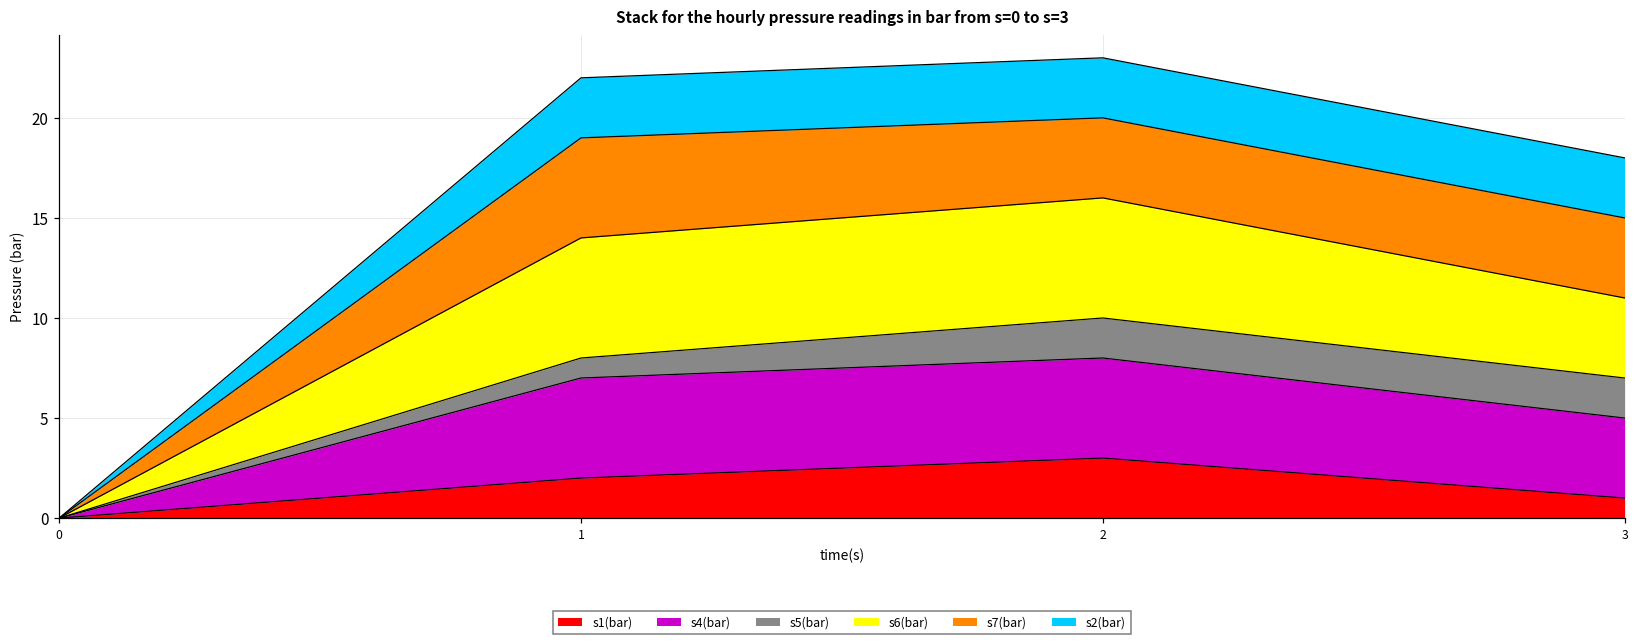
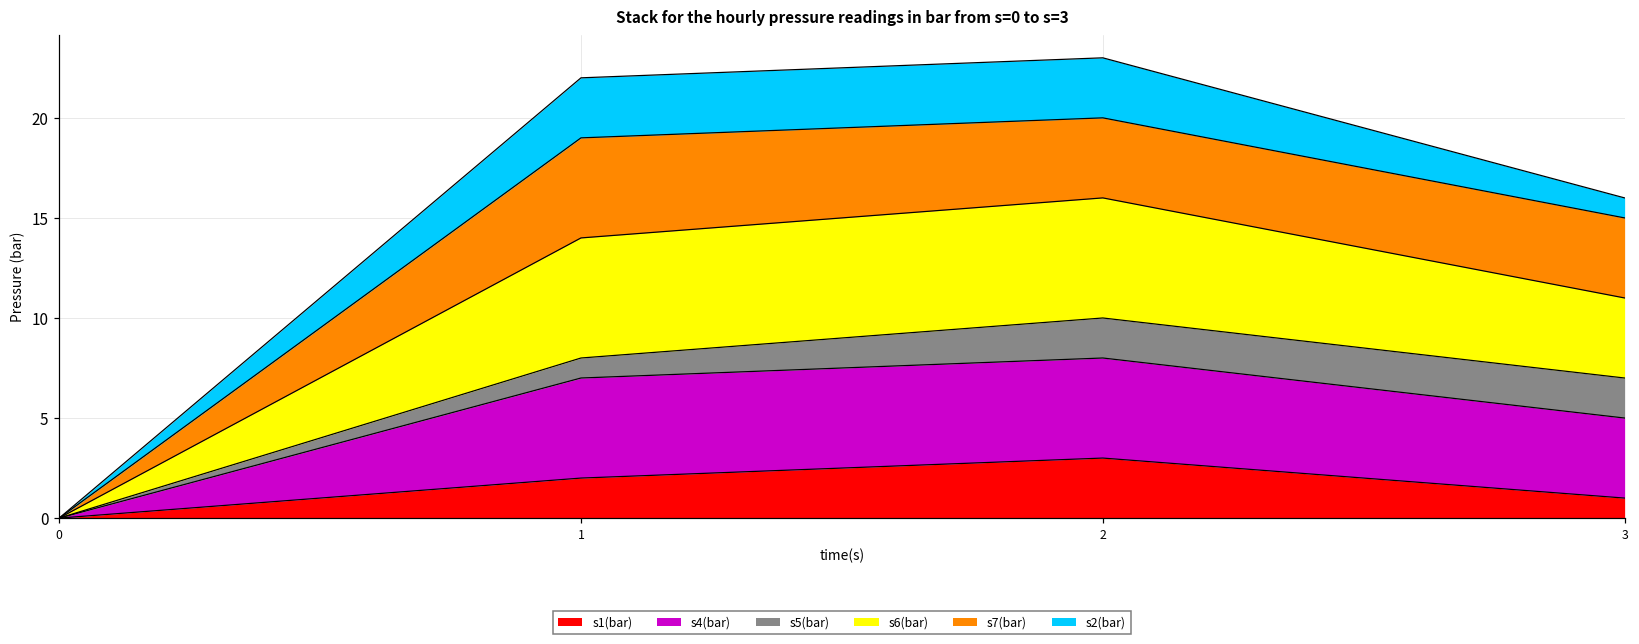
s2(bar), 3: 3 -> 1
